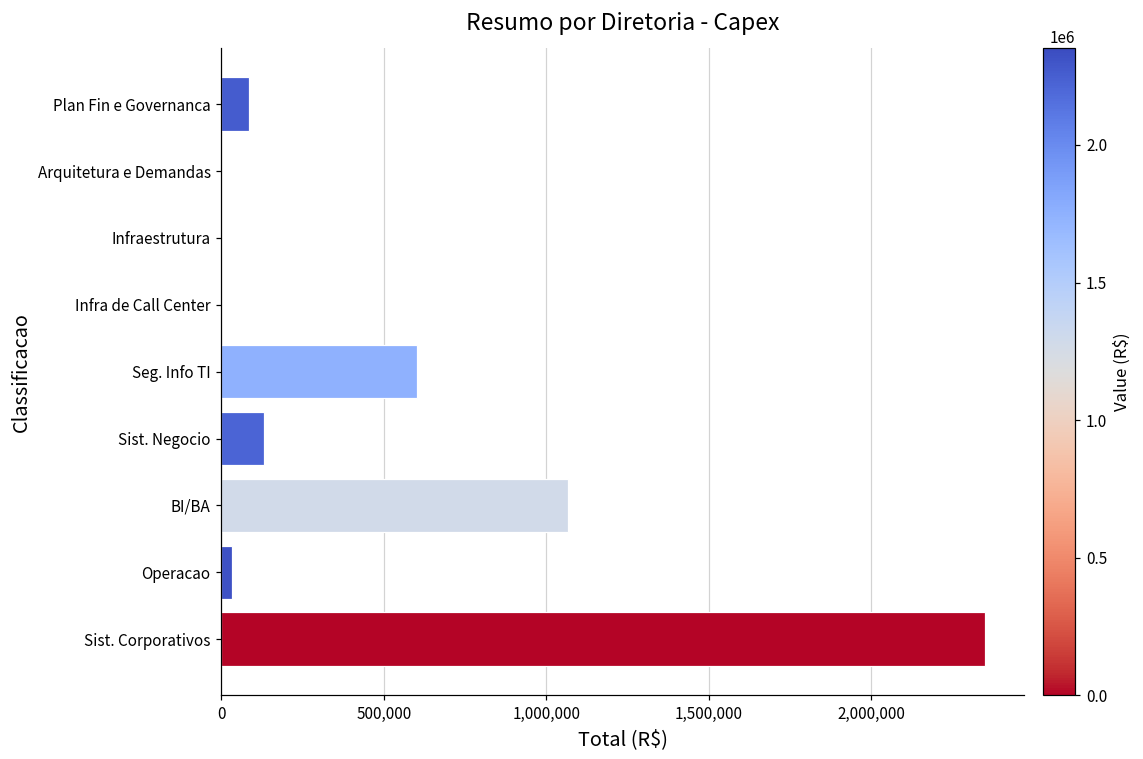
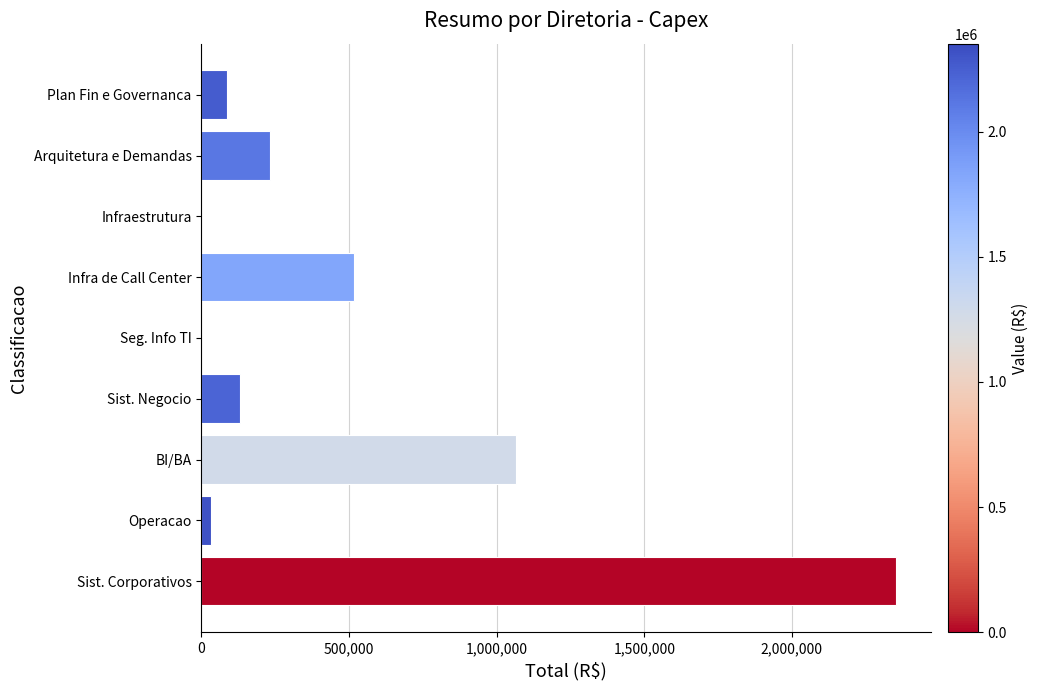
Arquitetura e Demandas: 0 -> 230,000
Infra de Call Center: 0 -> 520,000
Seg. Info TI: 600,000 -> 0
